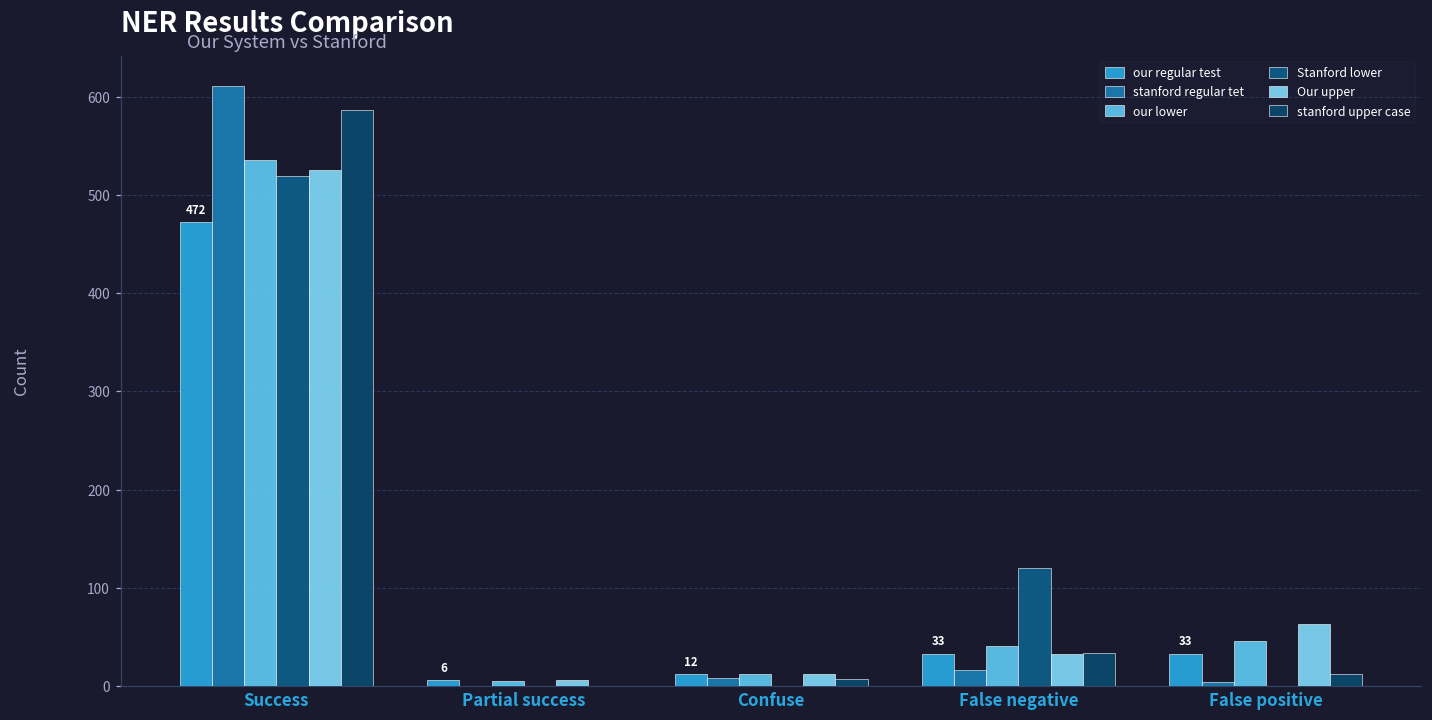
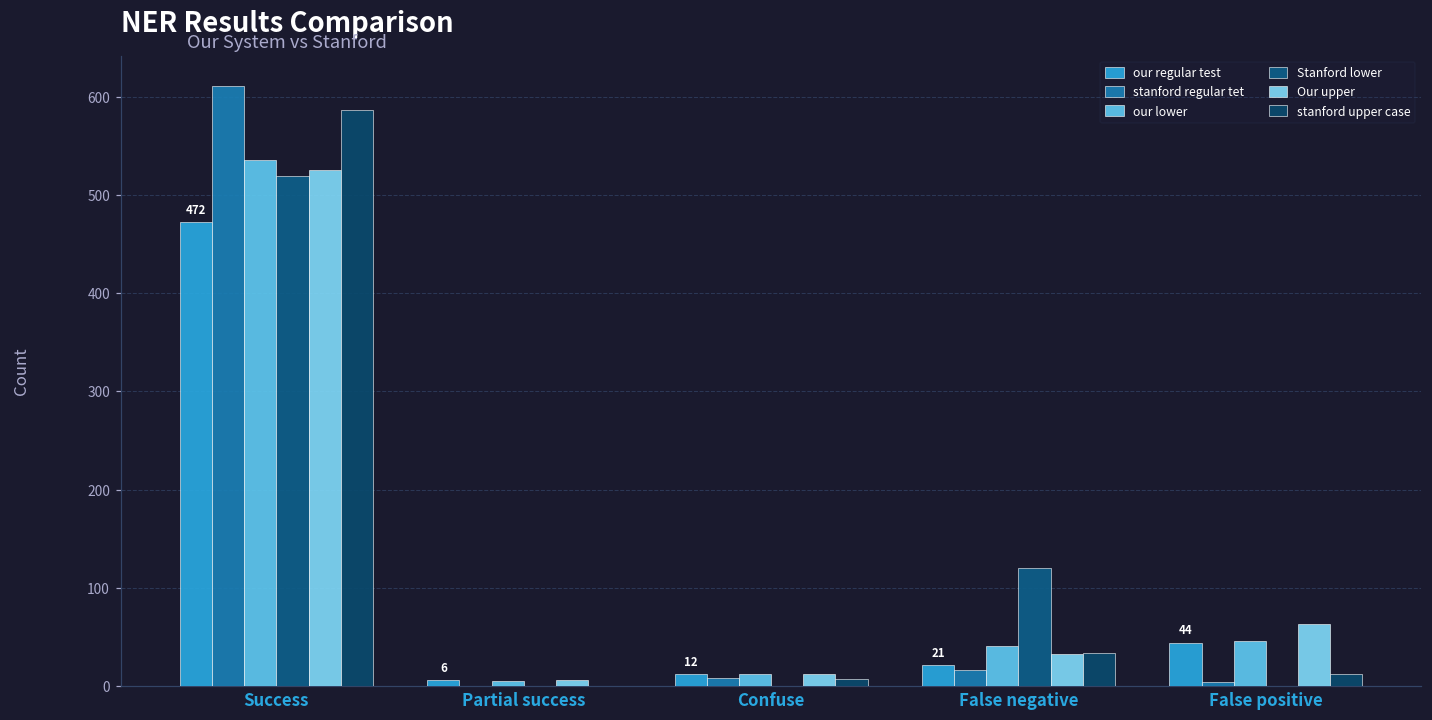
our regular test, False negative: 33 -> 21
our regular test, False positive: 33 -> 44
